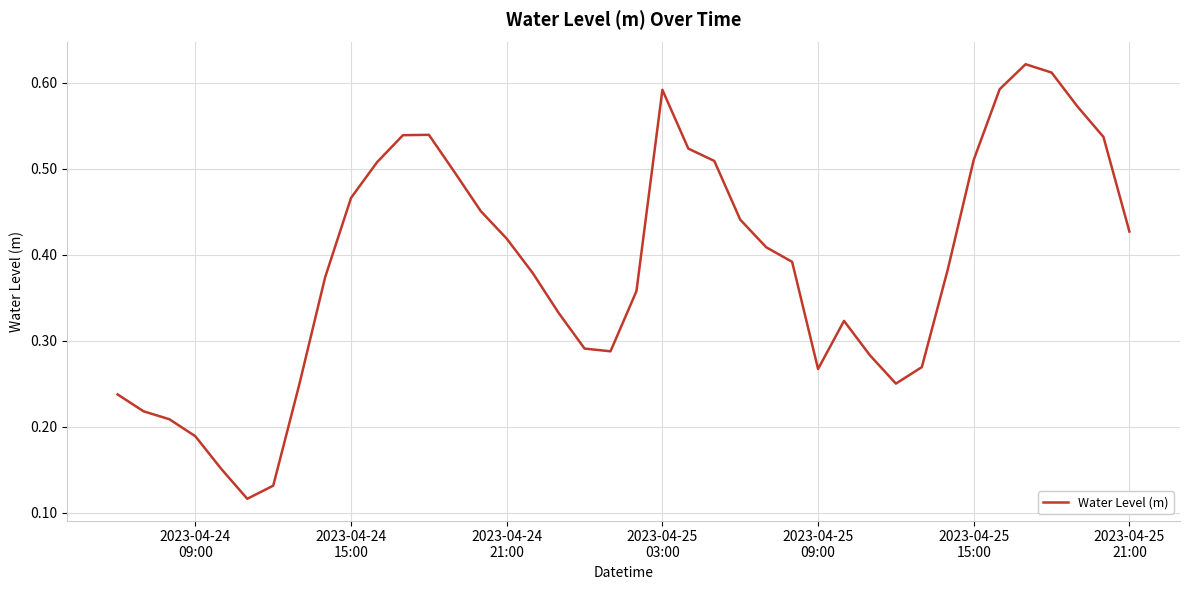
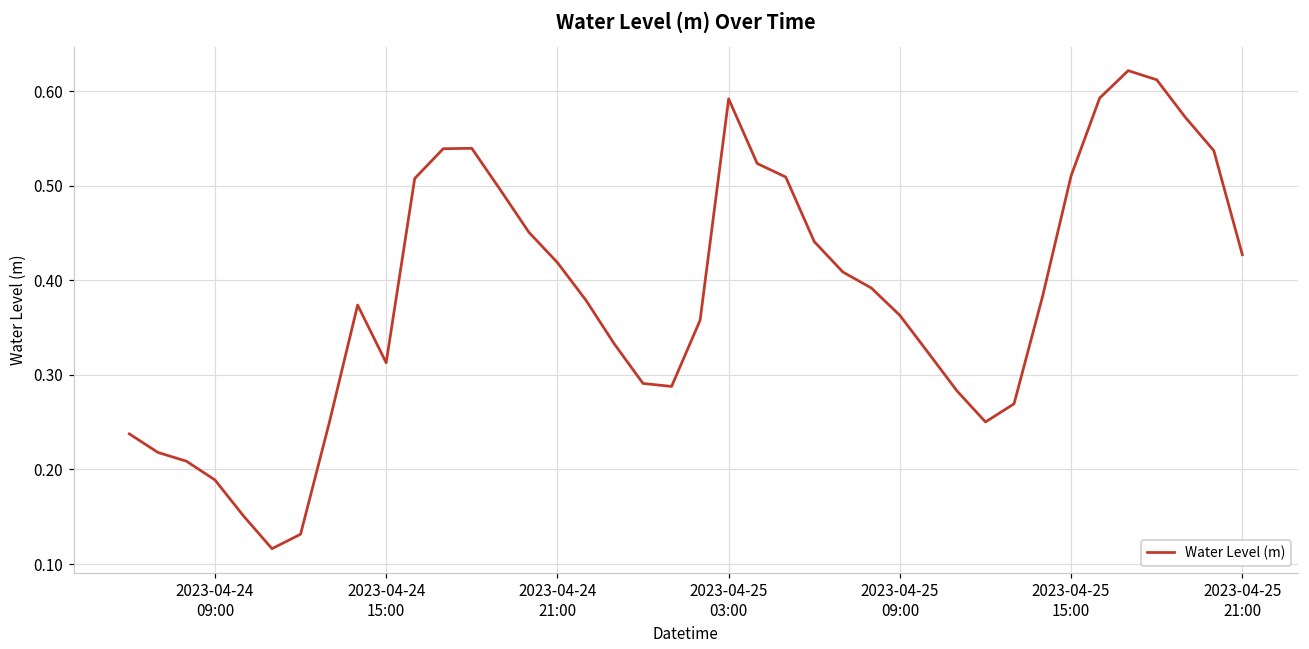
2023-04-24 15:00: 0.47 -> 0.31
2023-04-25 09:00: 0.27 -> 0.36
